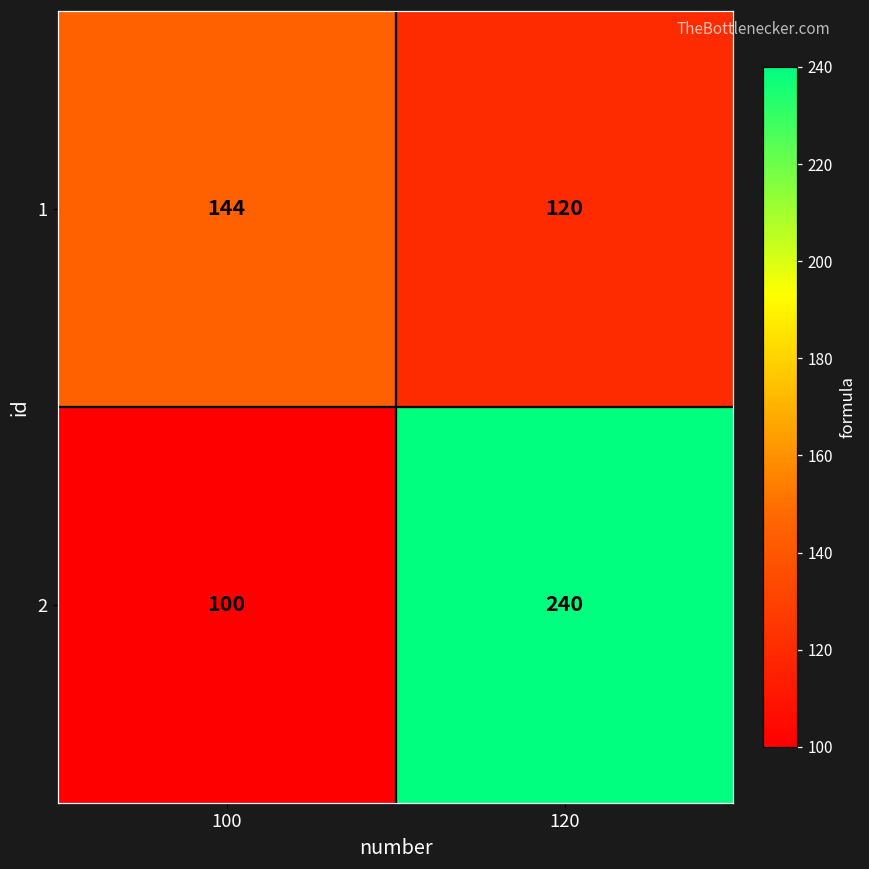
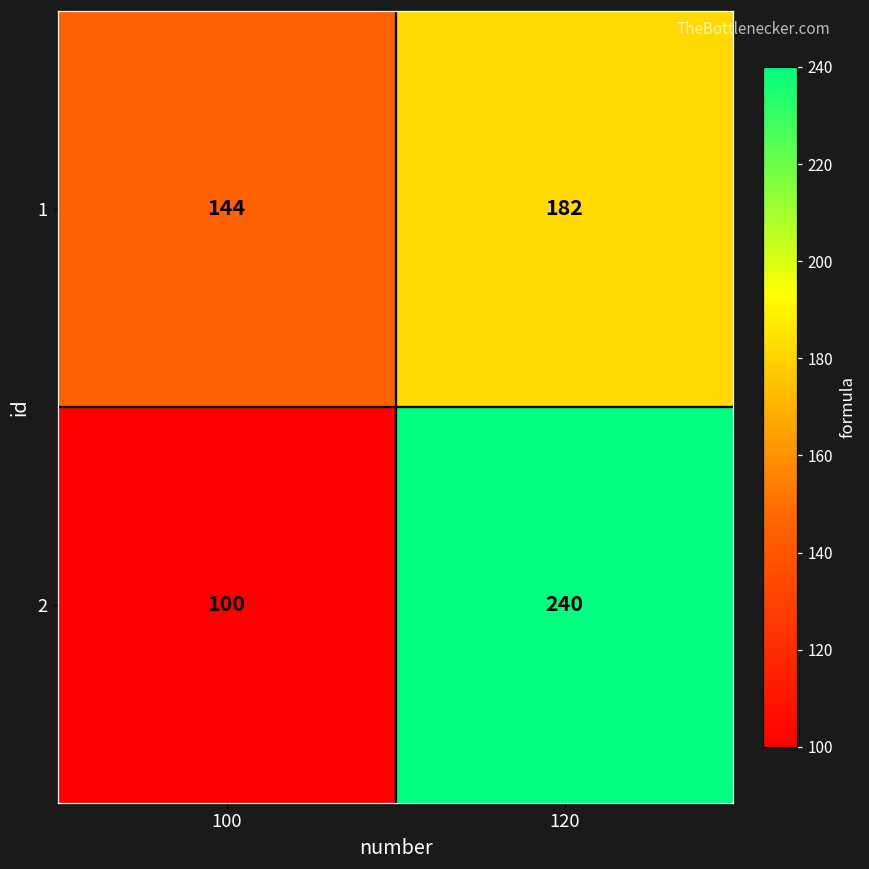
1, 120: 120 -> 182
